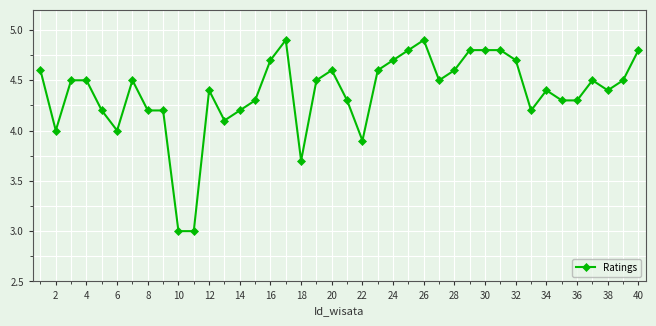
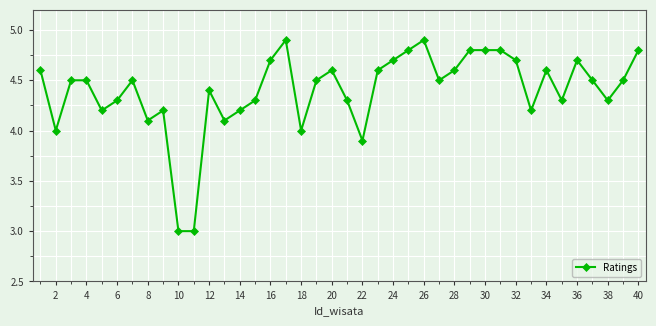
6: 4.0 -> 4.3
8: 4.2 -> 4.1
18: 3.7 -> 4.0
34: 4.4 -> 4.6
36: 4.3 -> 4.7
38: 4.4 -> 4.3
